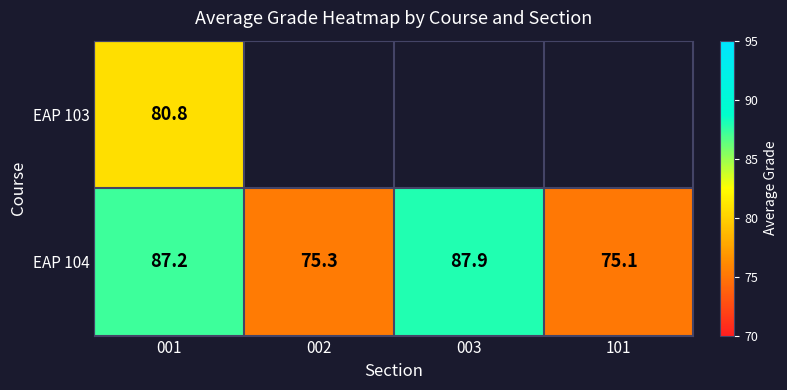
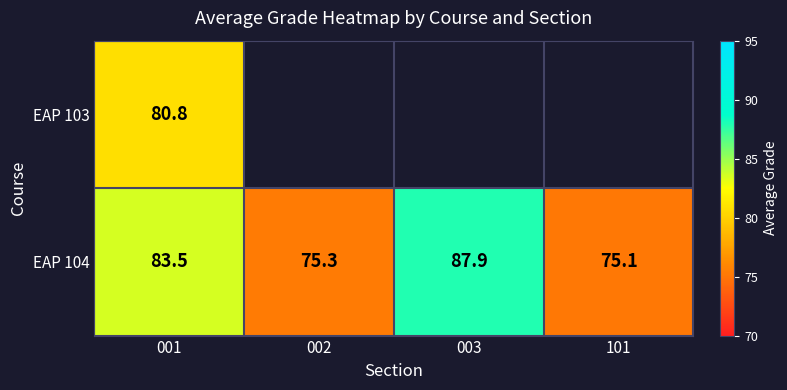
EAP 104, 001: 87.2 -> 83.5
